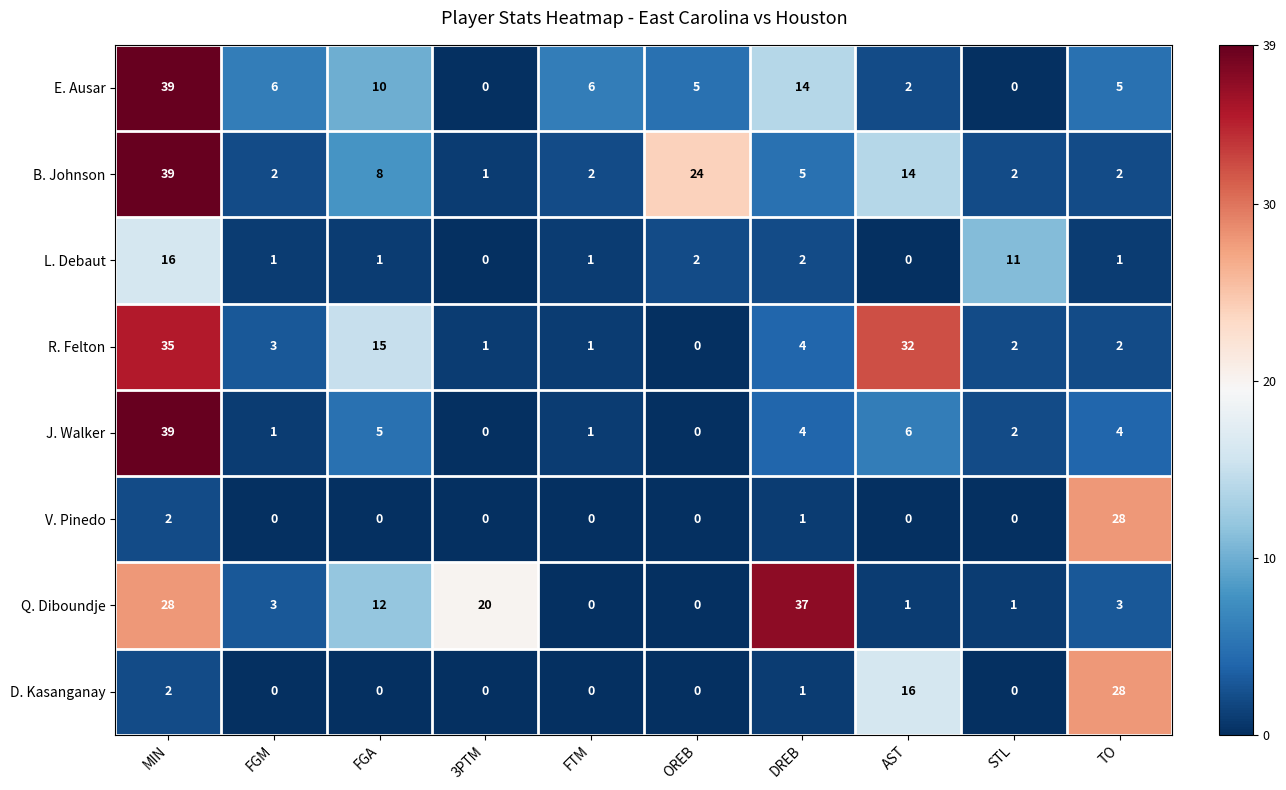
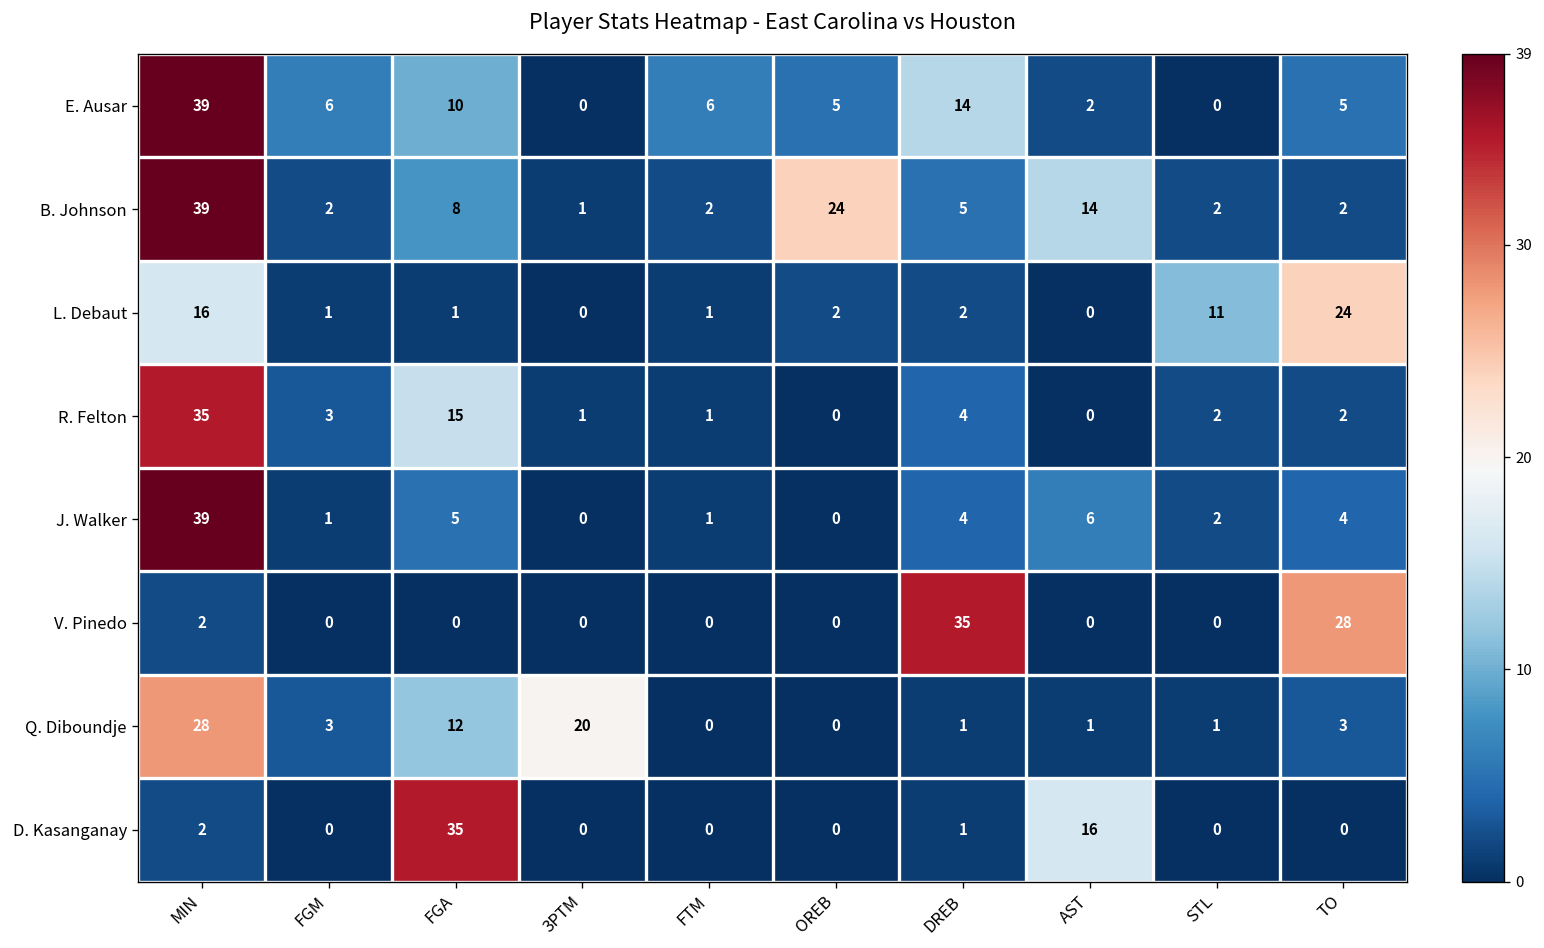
L. Debaut, TO: 1 -> 24
R. Felton, AST: 32 -> 0
V. Pinedo, DREB: 1 -> 35
Q. Diboundje, DREB: 37 -> 1
D. Kasanganay, FGA: 0 -> 35
D. Kasanganay, TO: 28 -> 0
